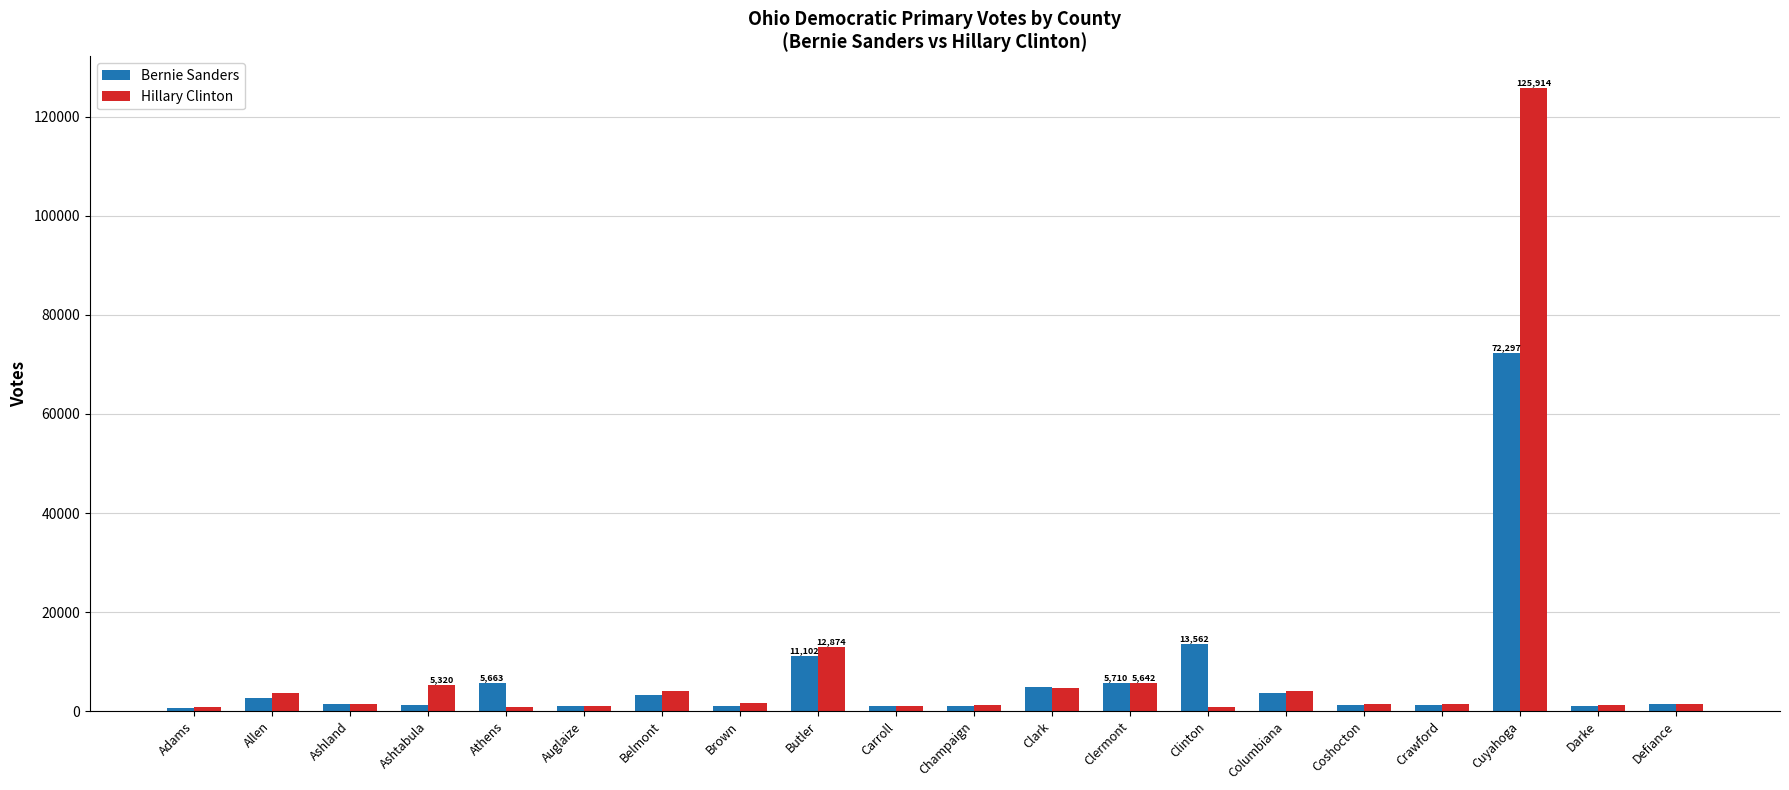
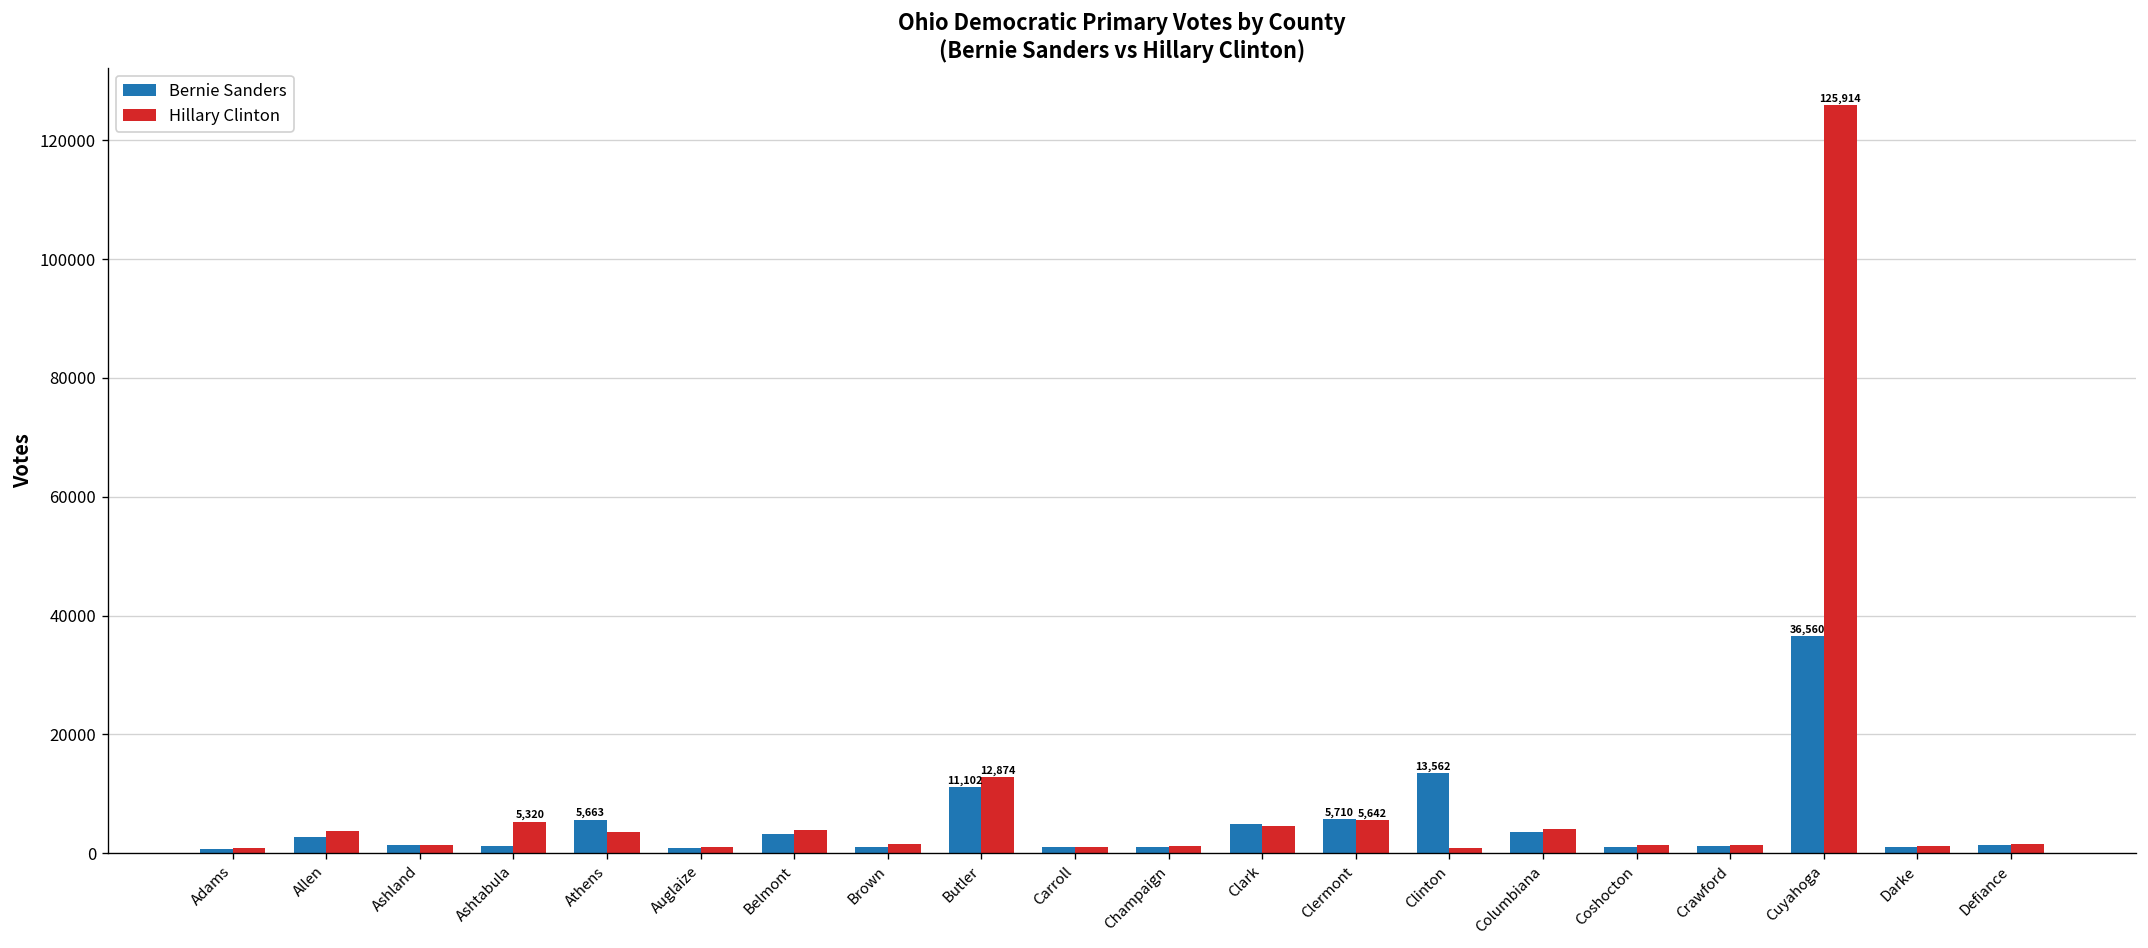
Hillary Clinton, Athens: 1000 -> 4000
Bernie Sanders, Cuyahoga: 72,297 -> 36,560
